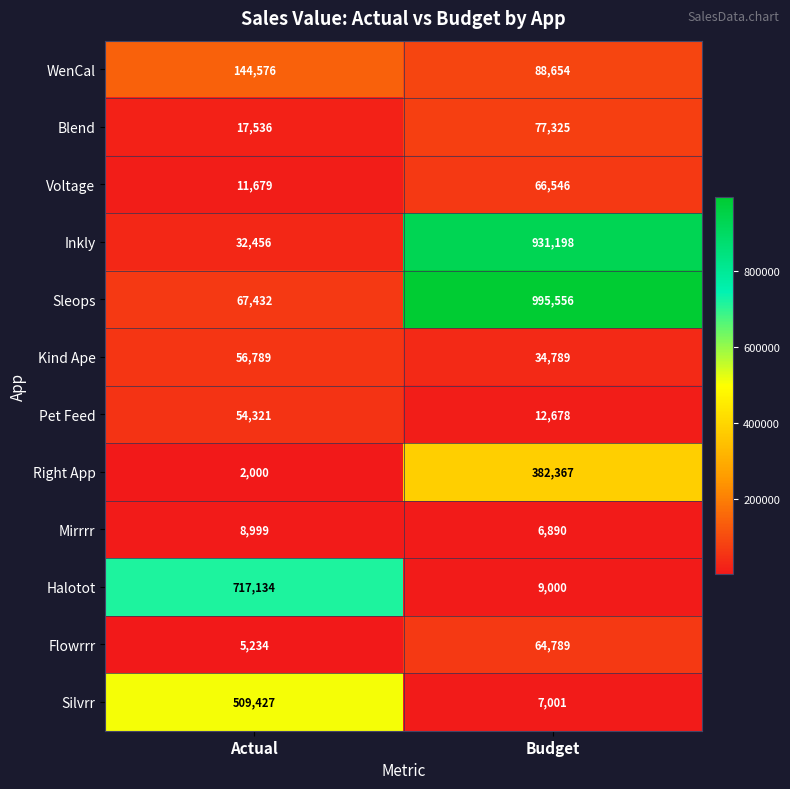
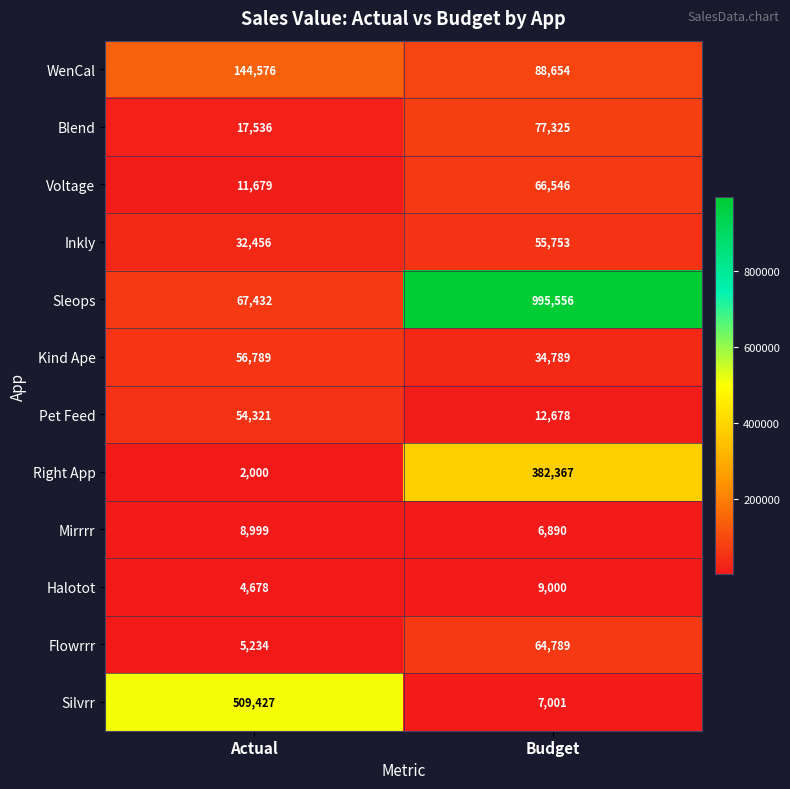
Inkly, Budget: 931,198 -> 55,753
Halotot, Actual: 717,134 -> 4,678
